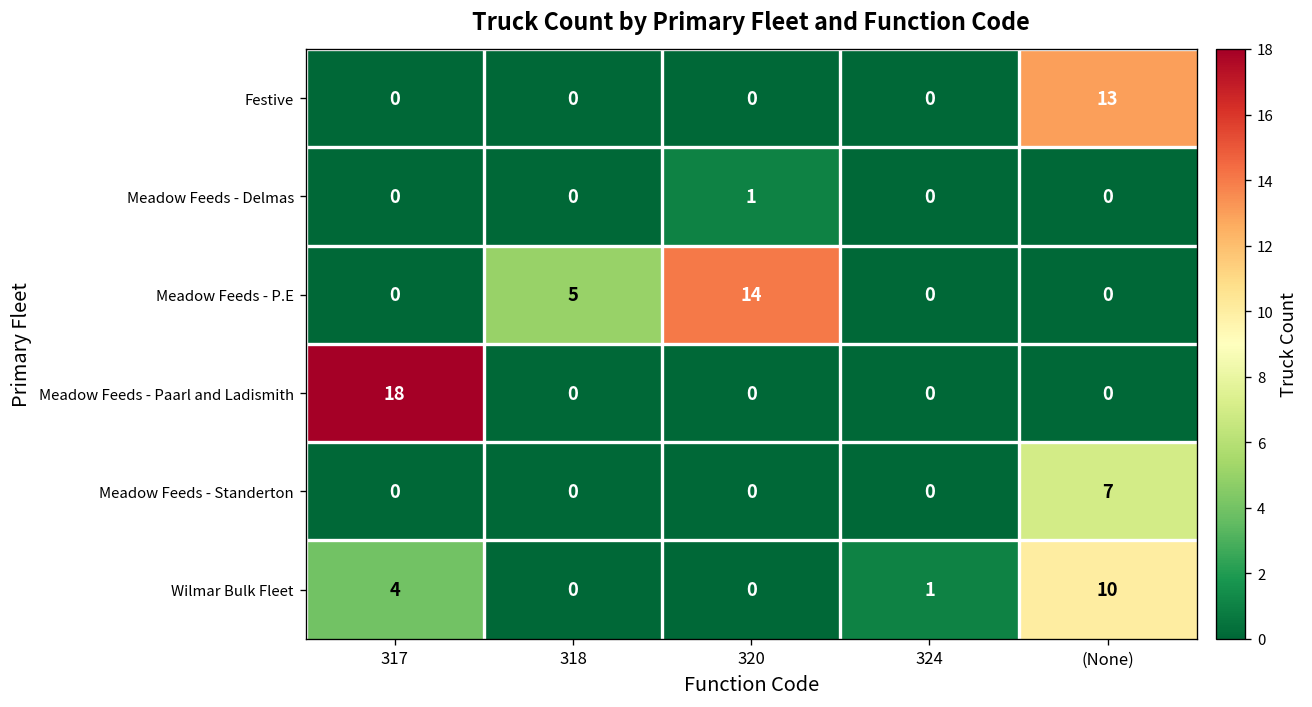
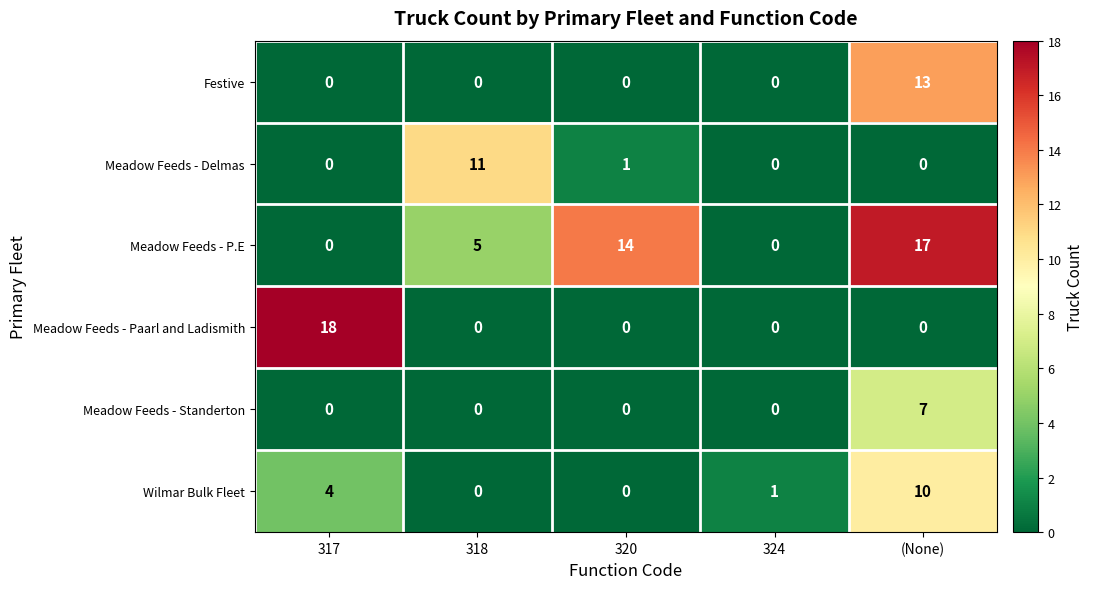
Meadow Feeds - Delmas, 318: 0 -> 11
Meadow Feeds - P.E, (None): 0 -> 17
